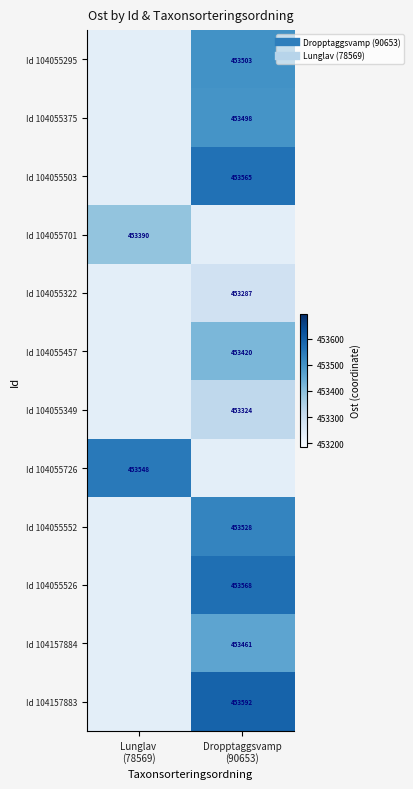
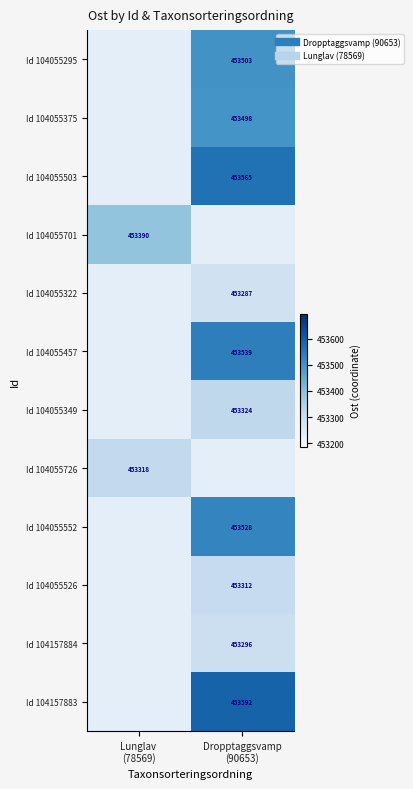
Id 104055457, Dropptaggsvamp (90653): 453420 -> 453539
Id 104055726, Lunglav (78569): 453548 -> 453318
Id 104055526, Dropptaggsvamp (90653): 453568 -> 453312
Id 104157884, Dropptaggsvamp (90653): 453461 -> 453296
